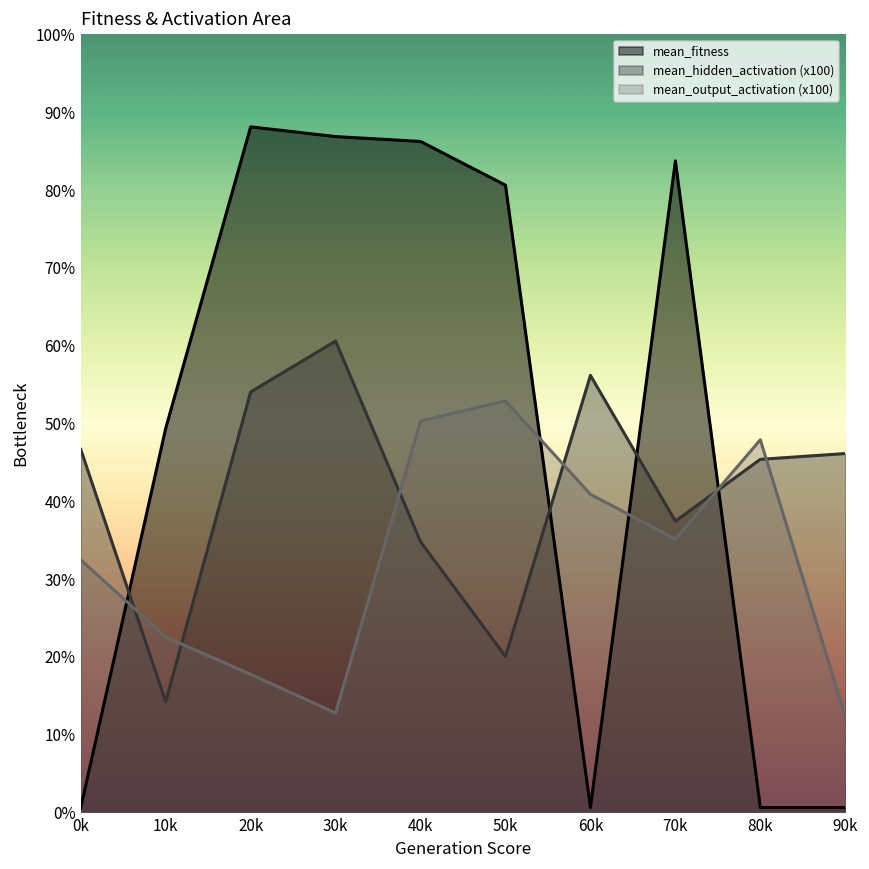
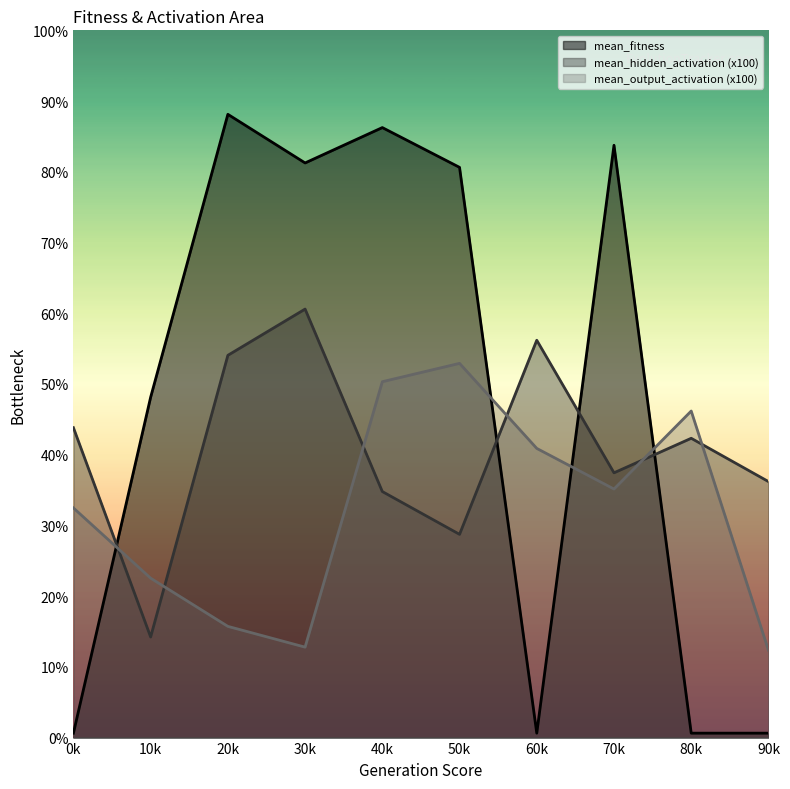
mean_hidden_activation (x100), 0k: 47% -> 44%
mean_fitness, 10k: 49% -> 48%
mean_output_activation (x100), 20k: 18% -> 16%
mean_fitness, 30k: 87% -> 81%
mean_hidden_activation (x100), 50k: 20% -> 29%
mean_hidden_activation (x100), 80k: 45% -> 42%
mean_output_activation (x100), 80k: 48% -> 46%
mean_hidden_activation (x100), 90k: 46% -> 36%
